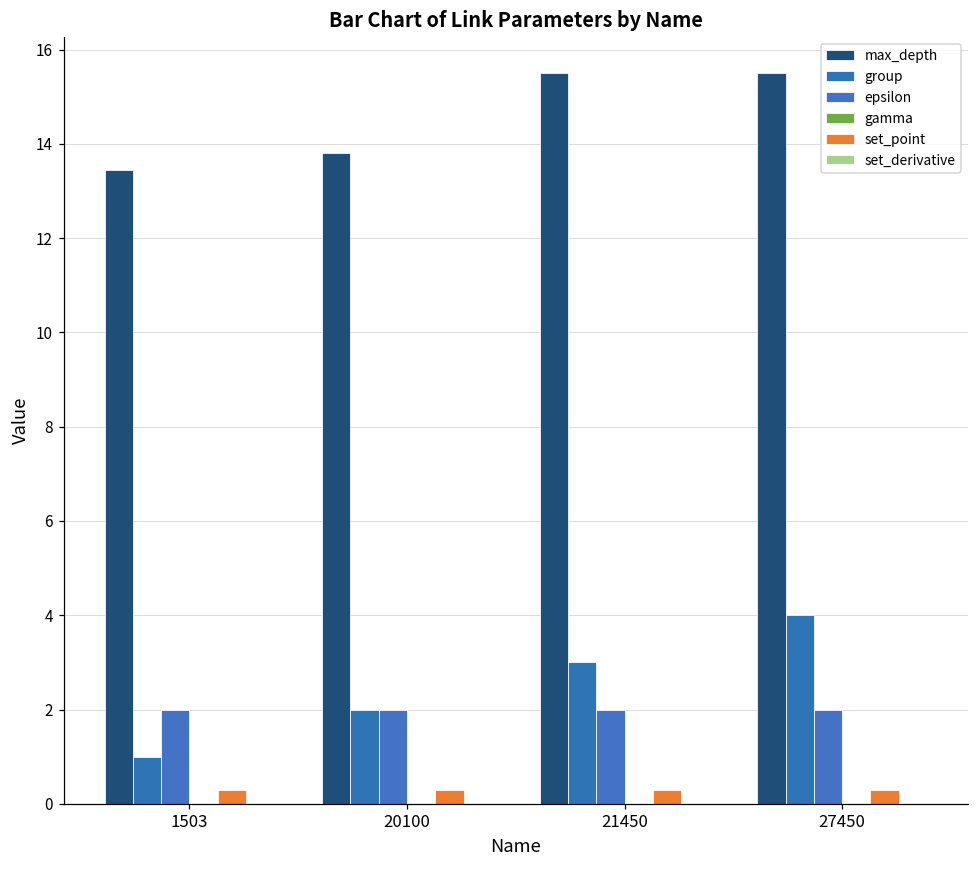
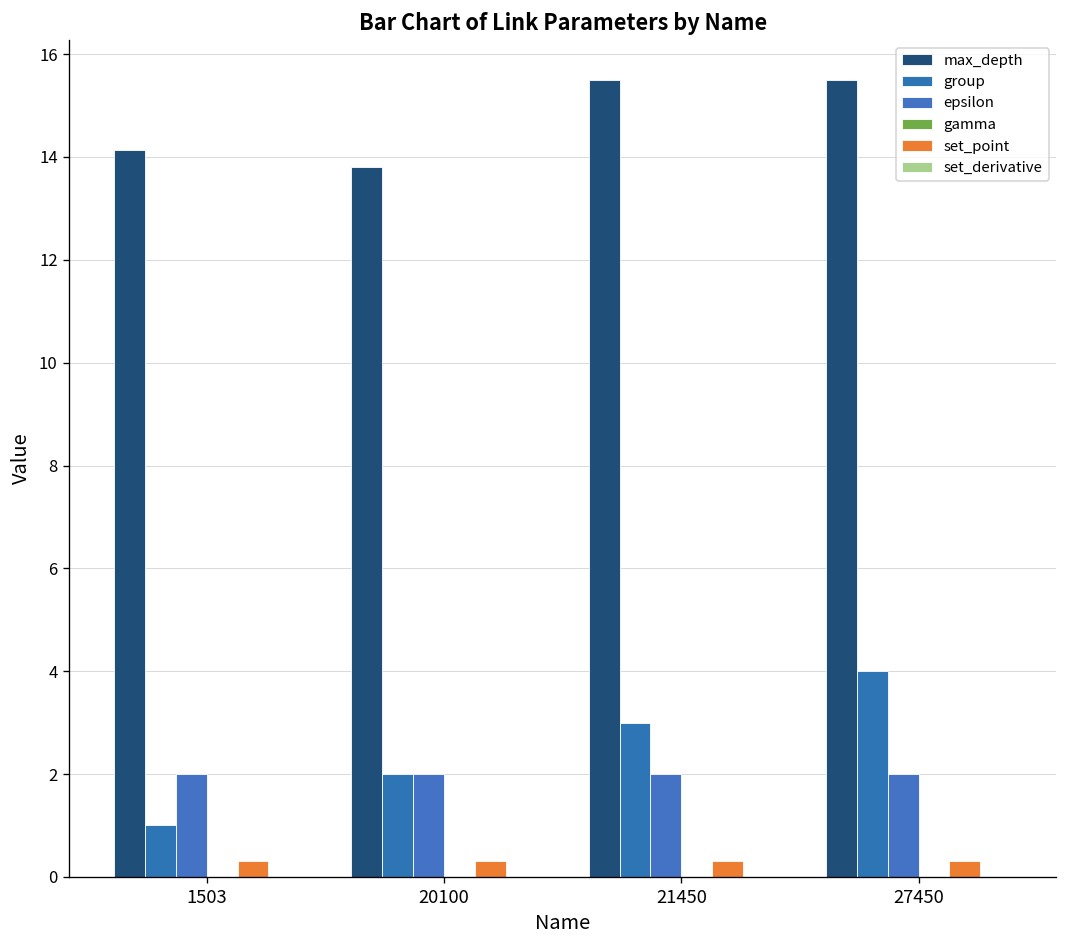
max_depth, 1503: 13.5 -> 14.1
